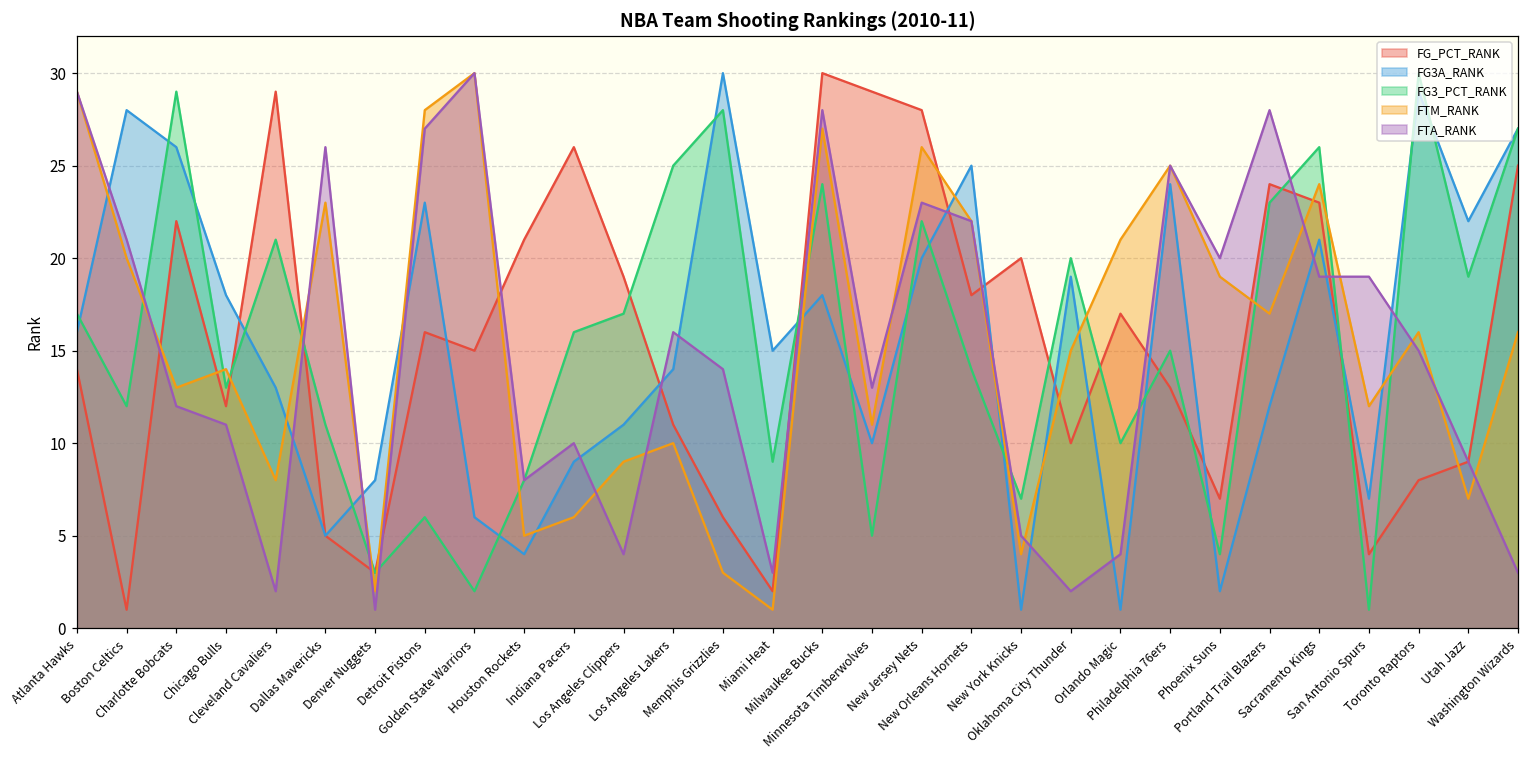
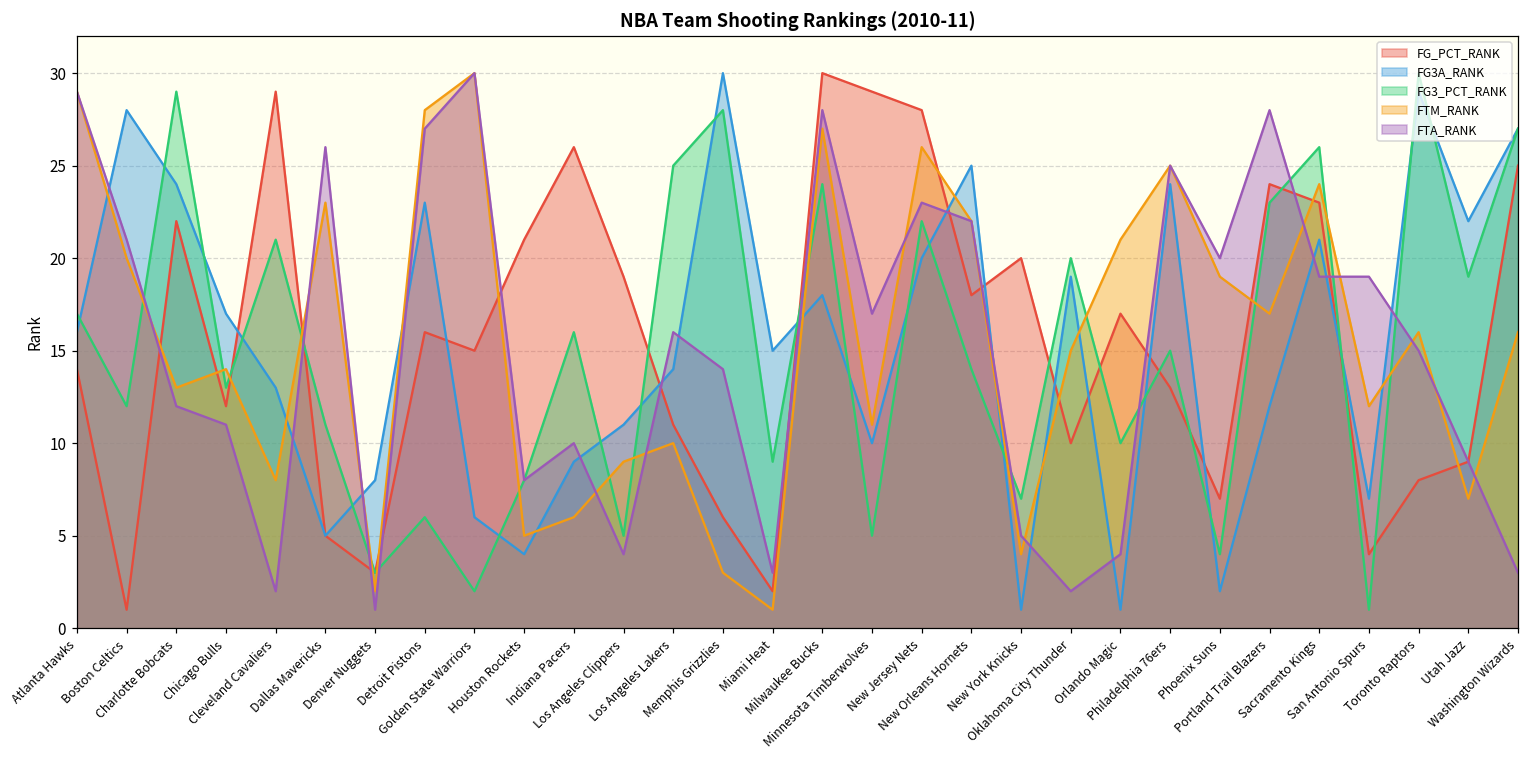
FG3A_RANK, Charlotte Bobcats: 26 -> 24
FG3A_RANK, Chicago Bulls: 18 -> 17
FG3_PCT_RANK, Los Angeles Clippers: 17 -> 5
FTA_RANK, Minnesota Timberwolves: 13 -> 17
